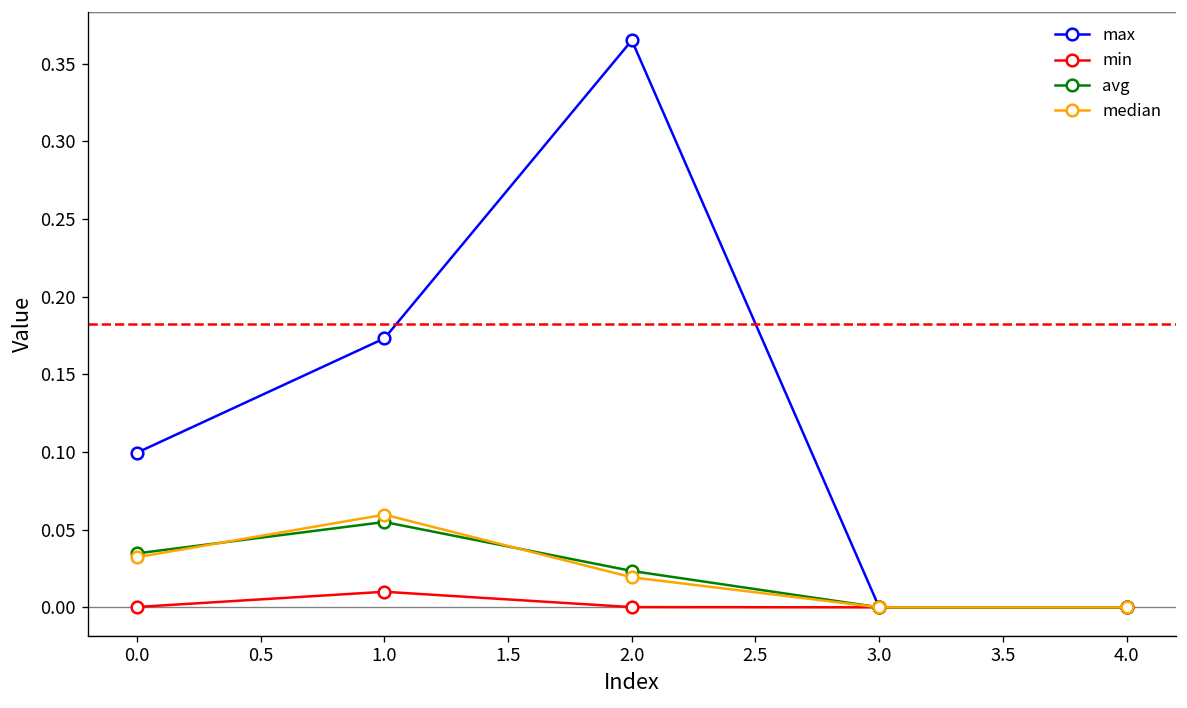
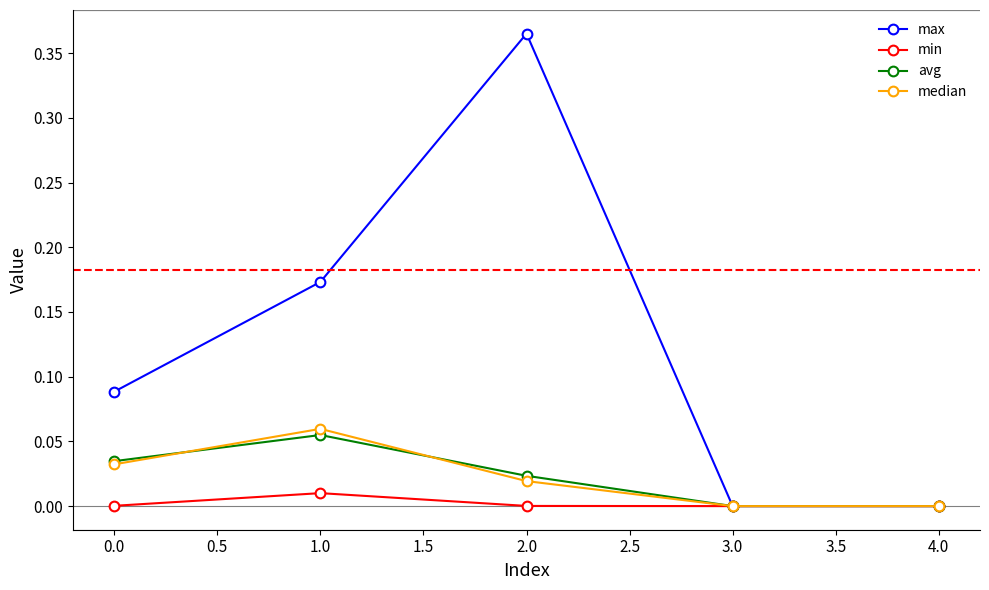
max, 0.0: 0.100 -> 0.088
